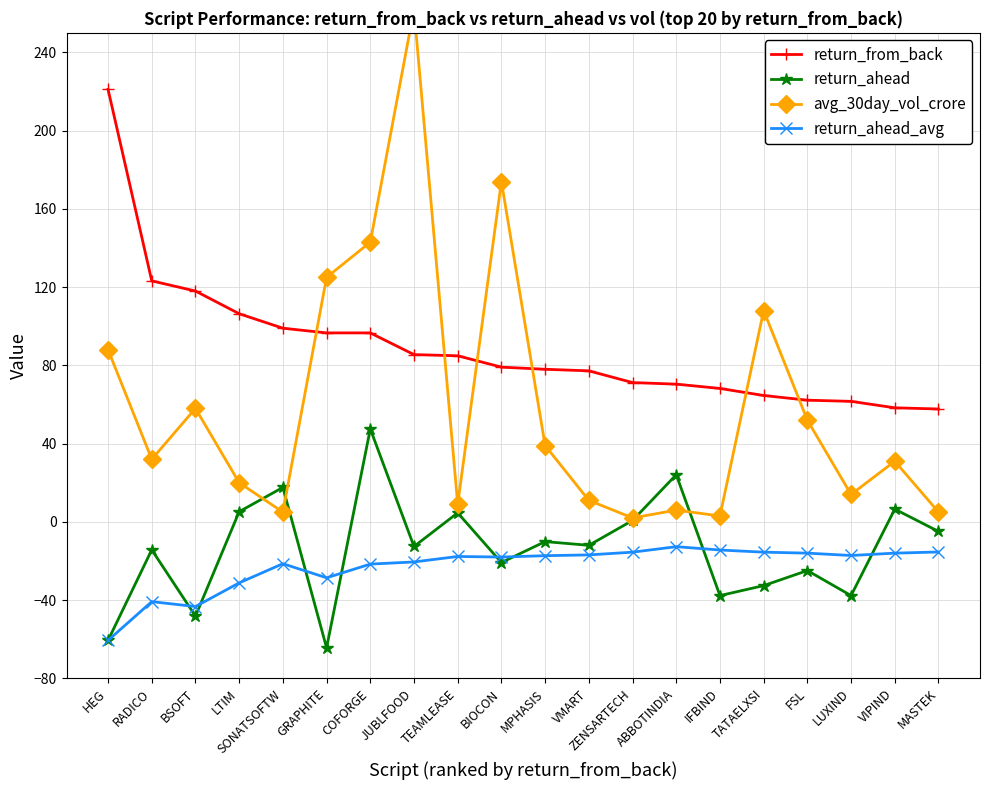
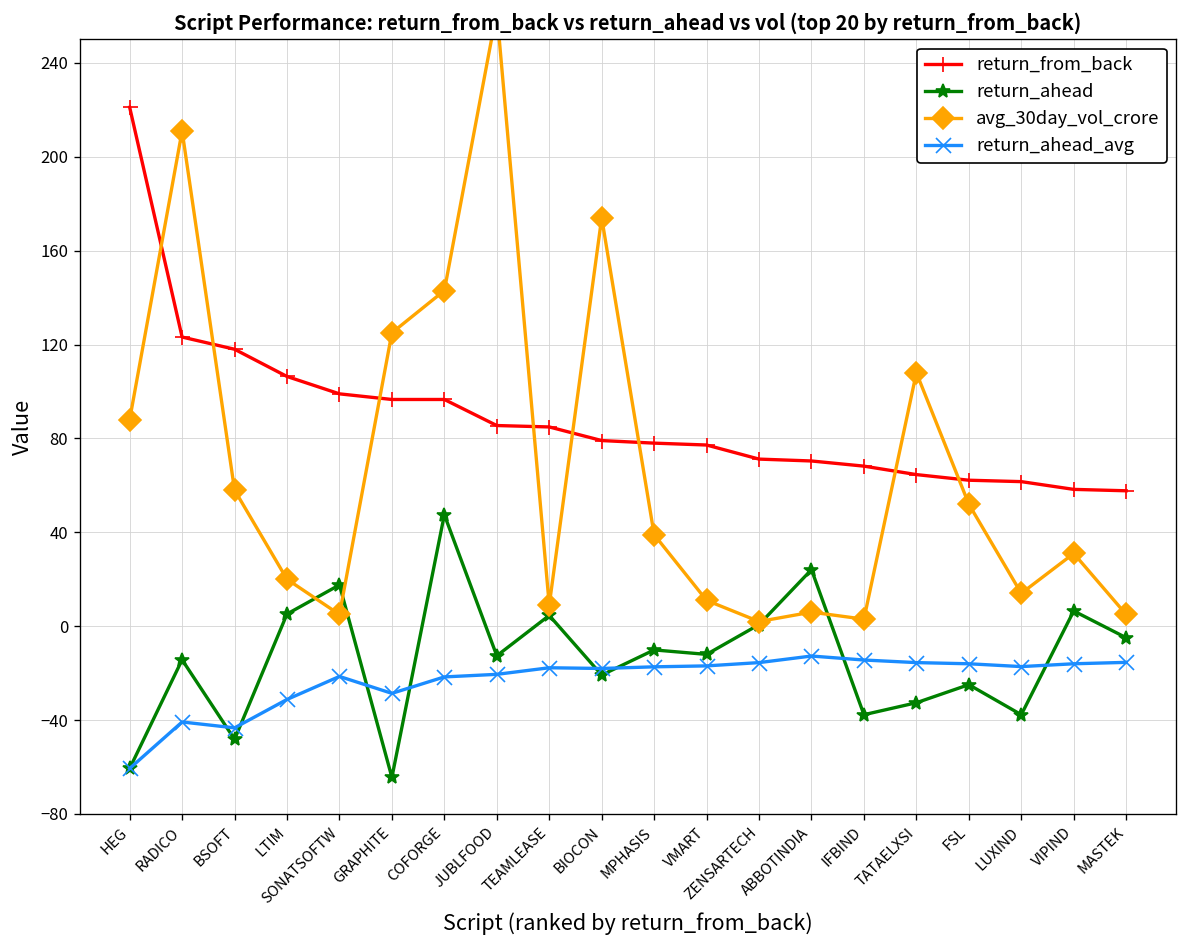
avg_30day_vol_crore, RADICO: 32 -> 211
